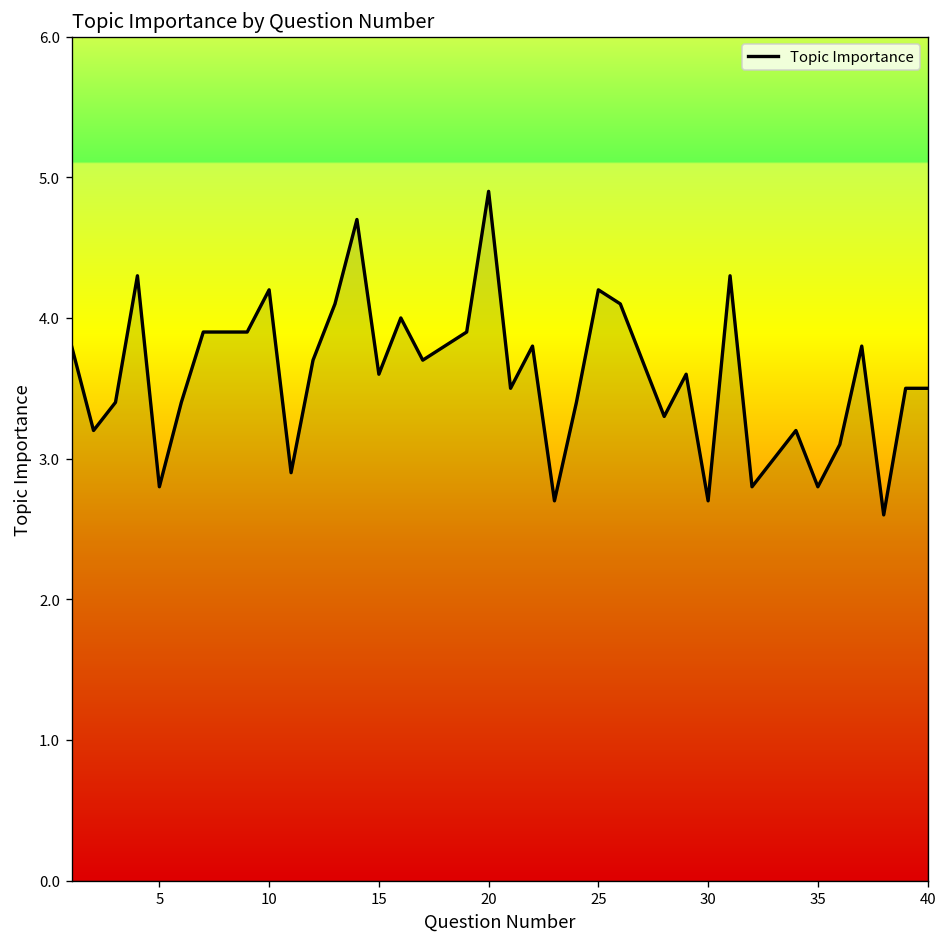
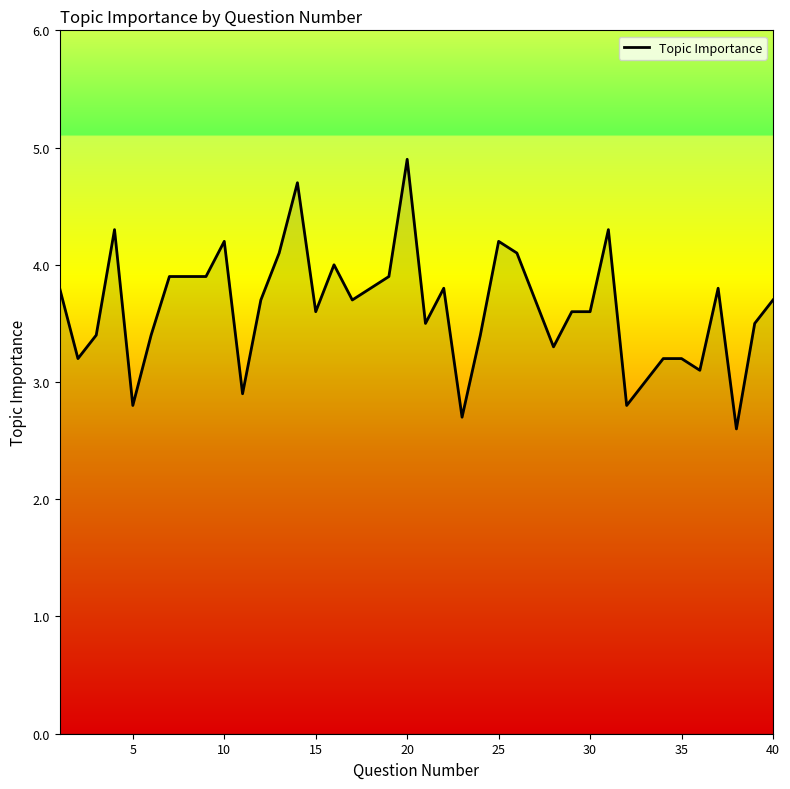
30: 2.7 -> 3.6
35: 2.8 -> 3.2
40: 3.5 -> 3.7
